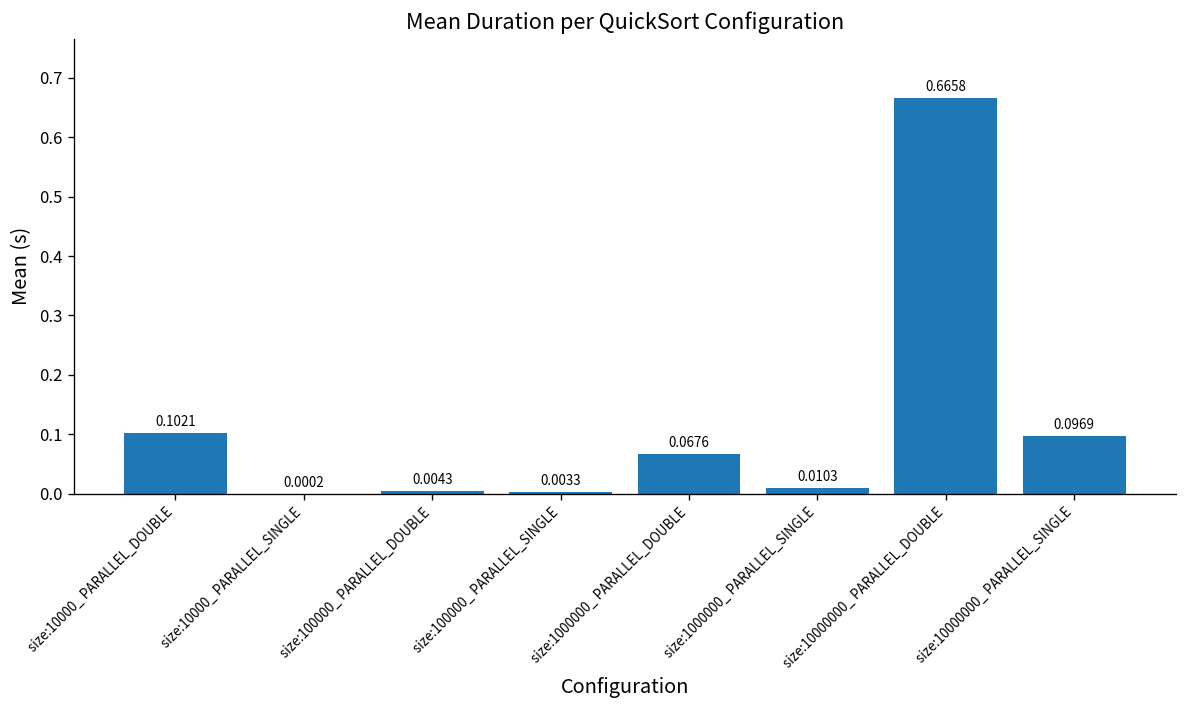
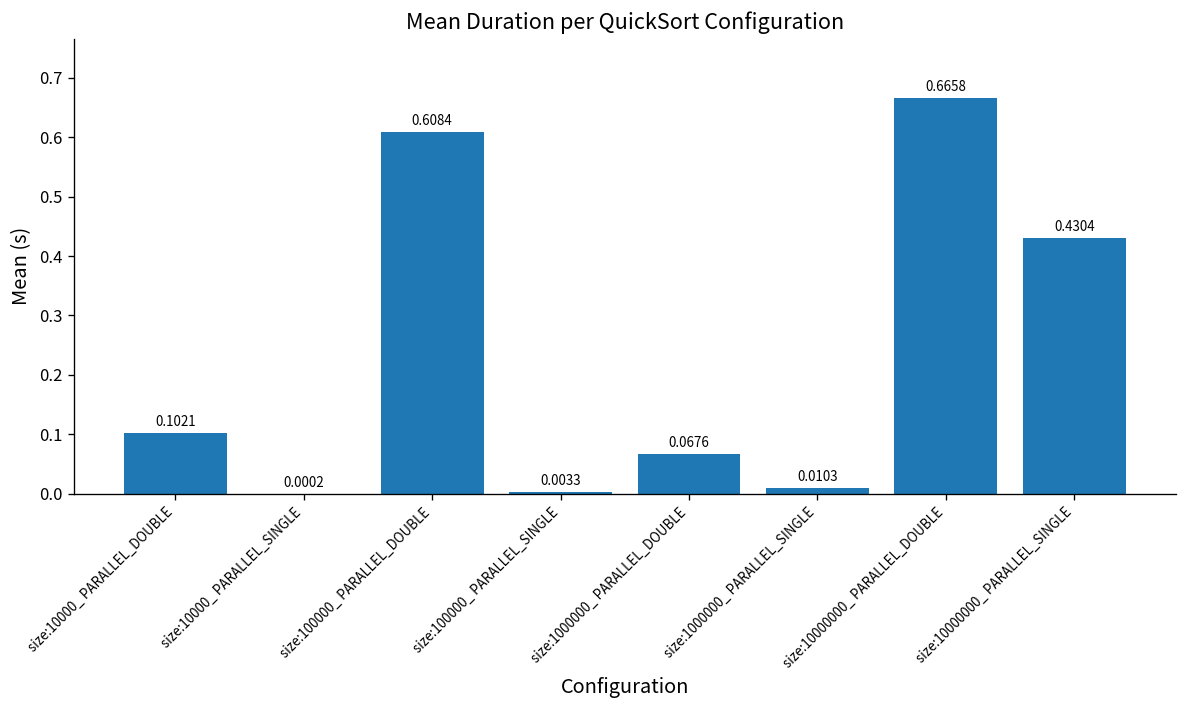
size:100000_ PARALLEL_DOUBLE: 0.0043 -> 0.6084
size:10000000_ PARALLEL_SINGLE: 0.0969 -> 0.4304
